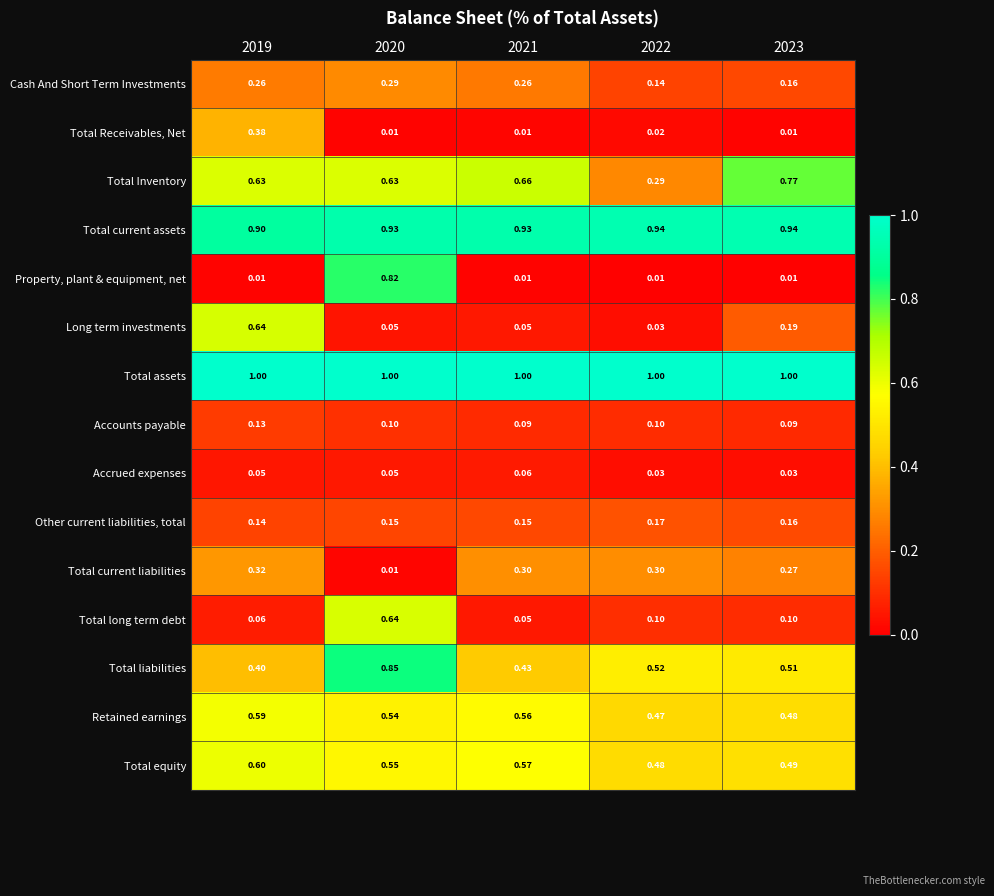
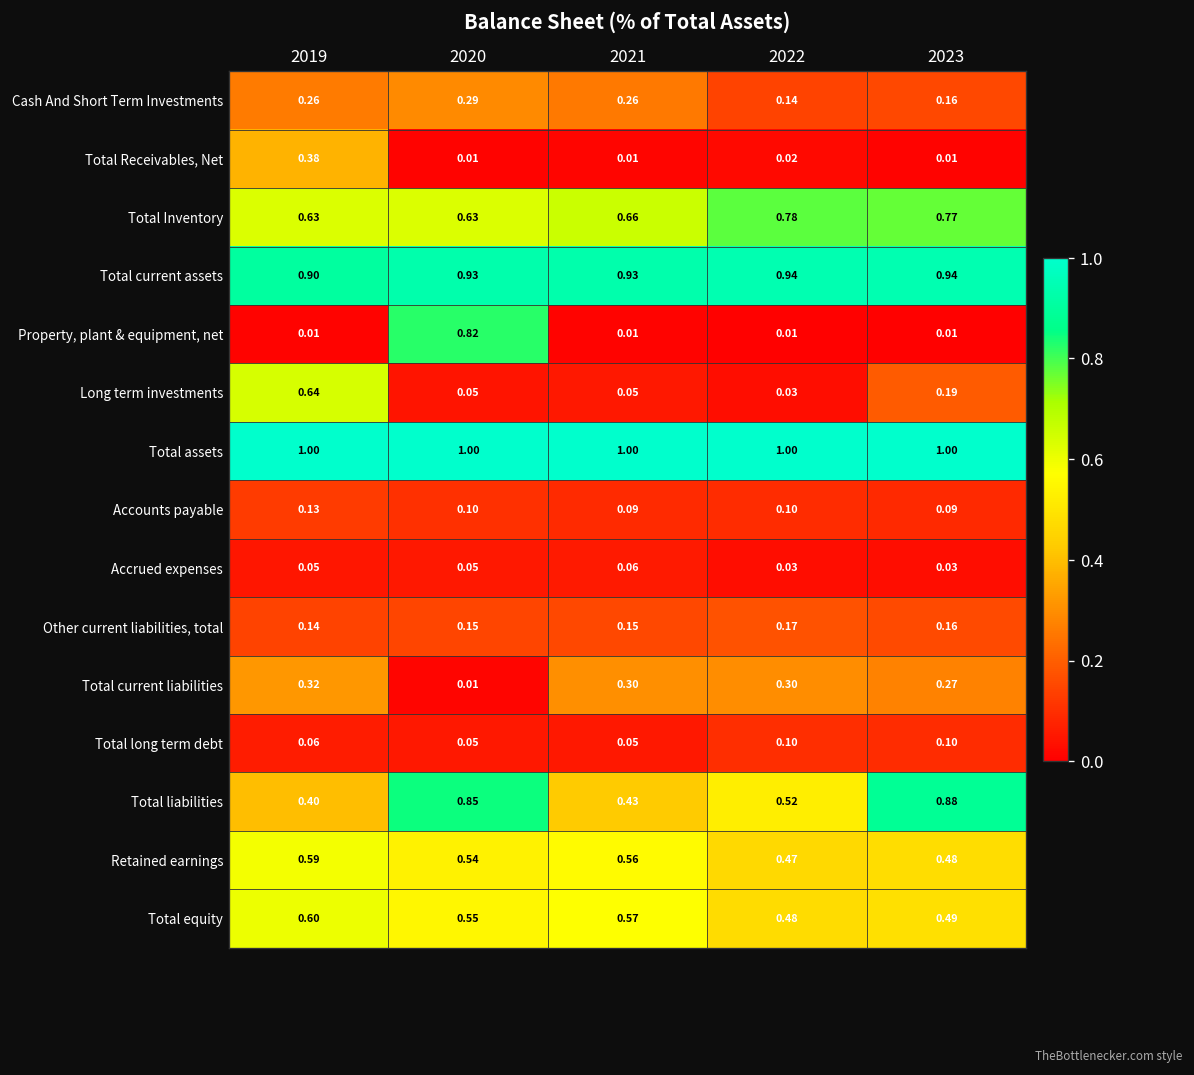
Total Inventory, 2022: 0.29 -> 0.78
Total long term debt, 2020: 0.64 -> 0.05
Total liabilities, 2023: 0.51 -> 0.88
